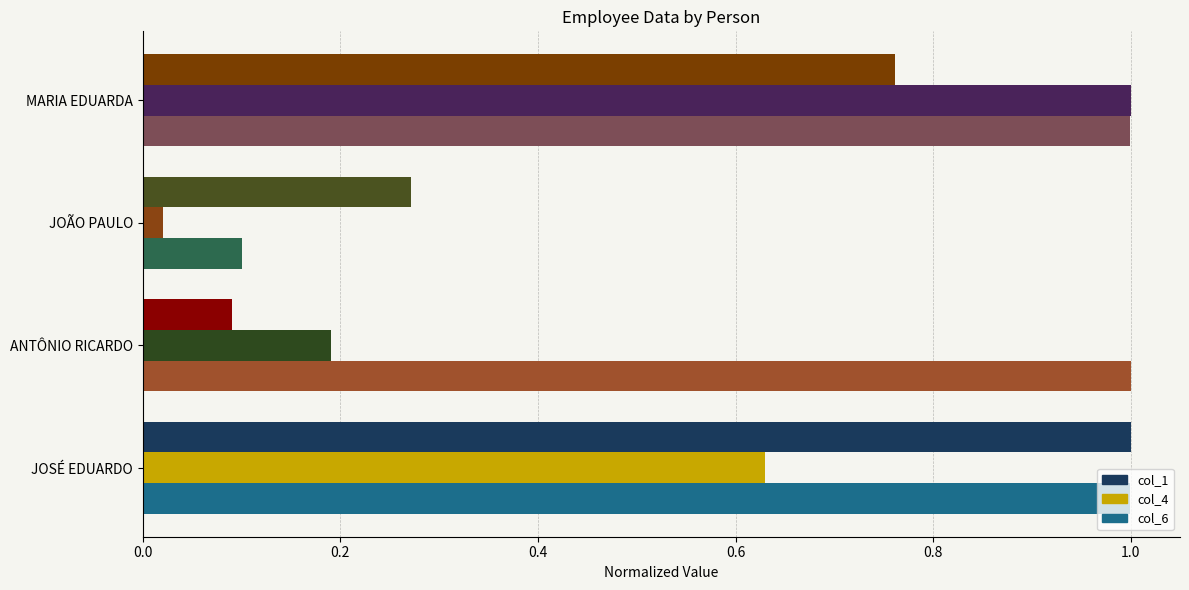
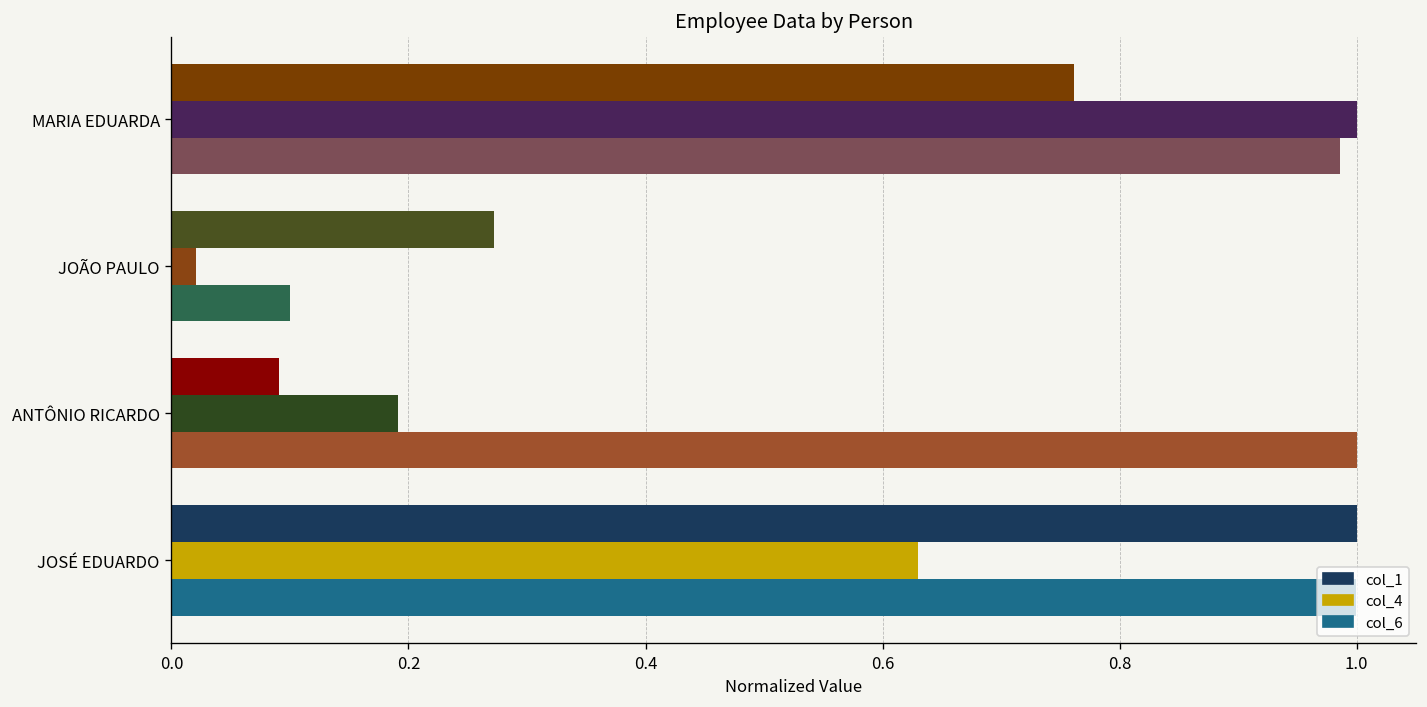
col_6, MARIA EDUARDA: 1.00 -> 0.99
